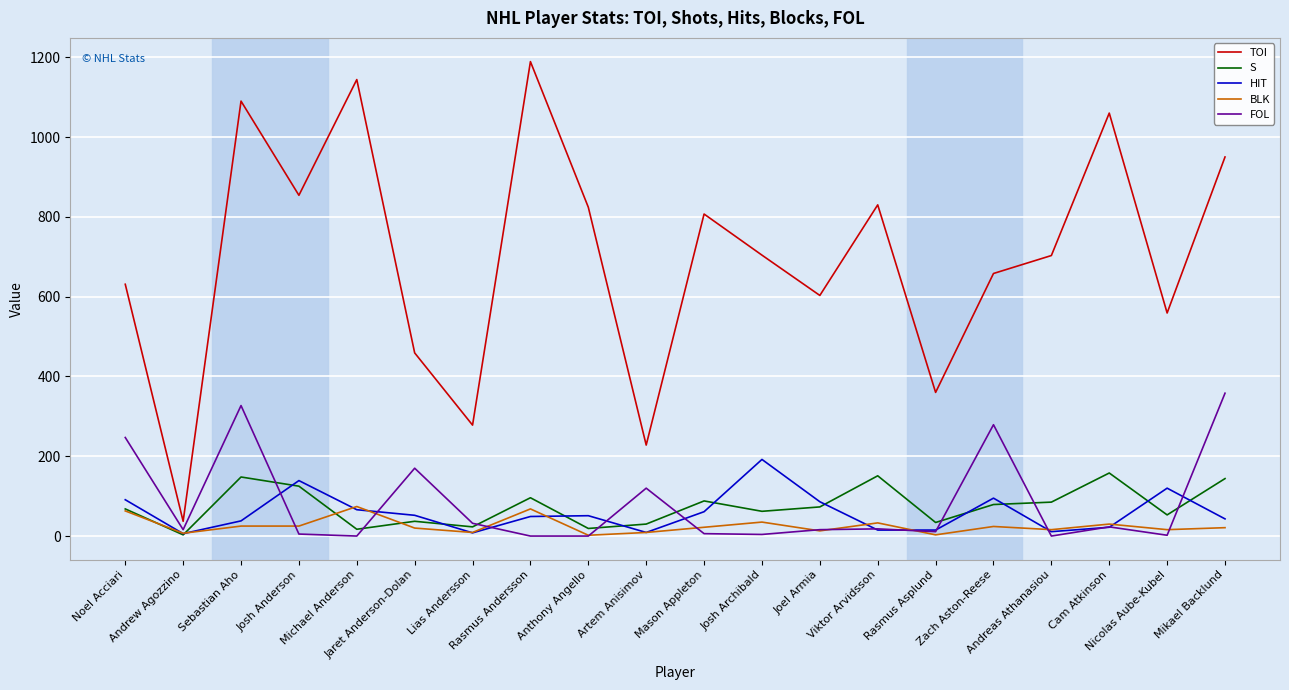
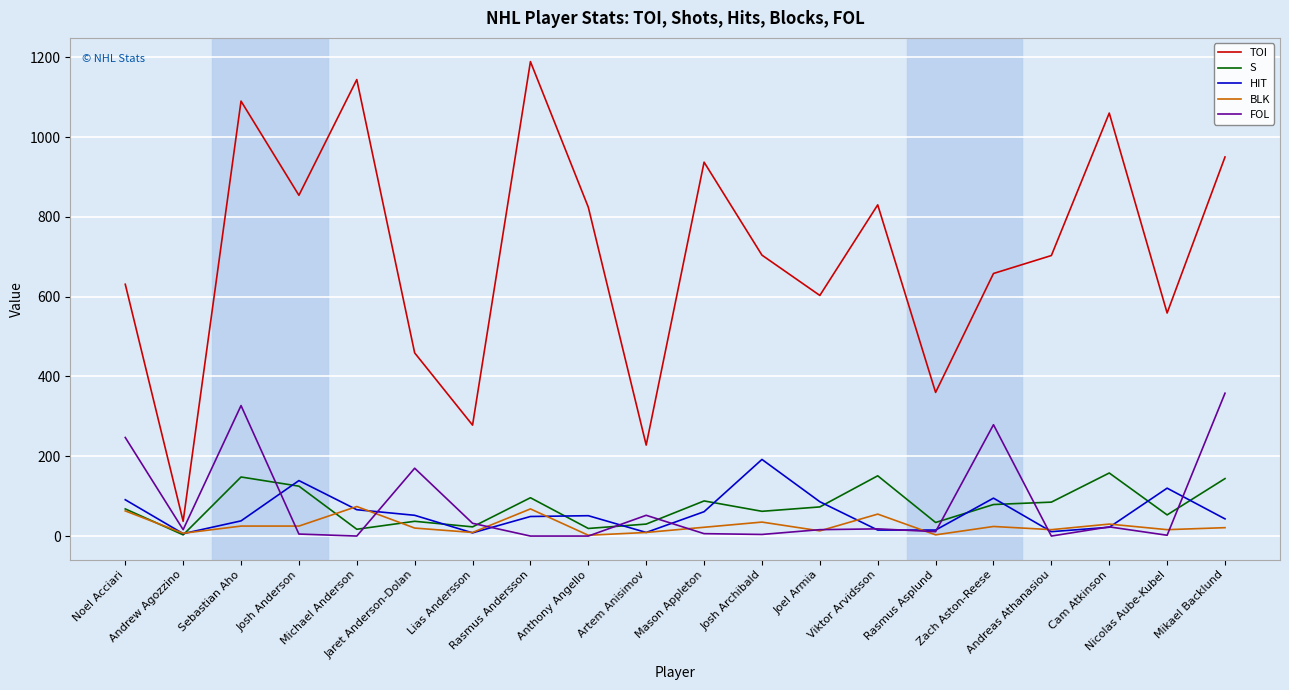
FOL, Artem Anisimov: 120 -> 50
TOI, Mason Appleton: 810 -> 940
BLK, Viktor Arvidsson: 30 -> 60
